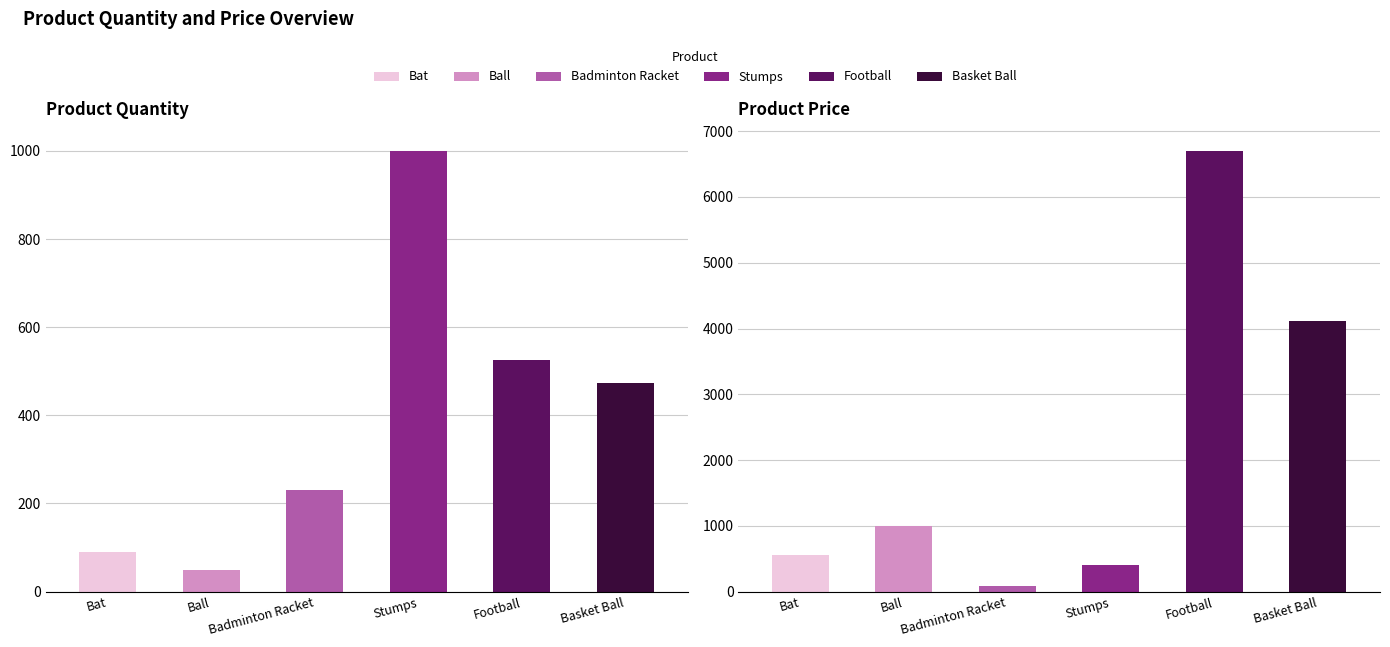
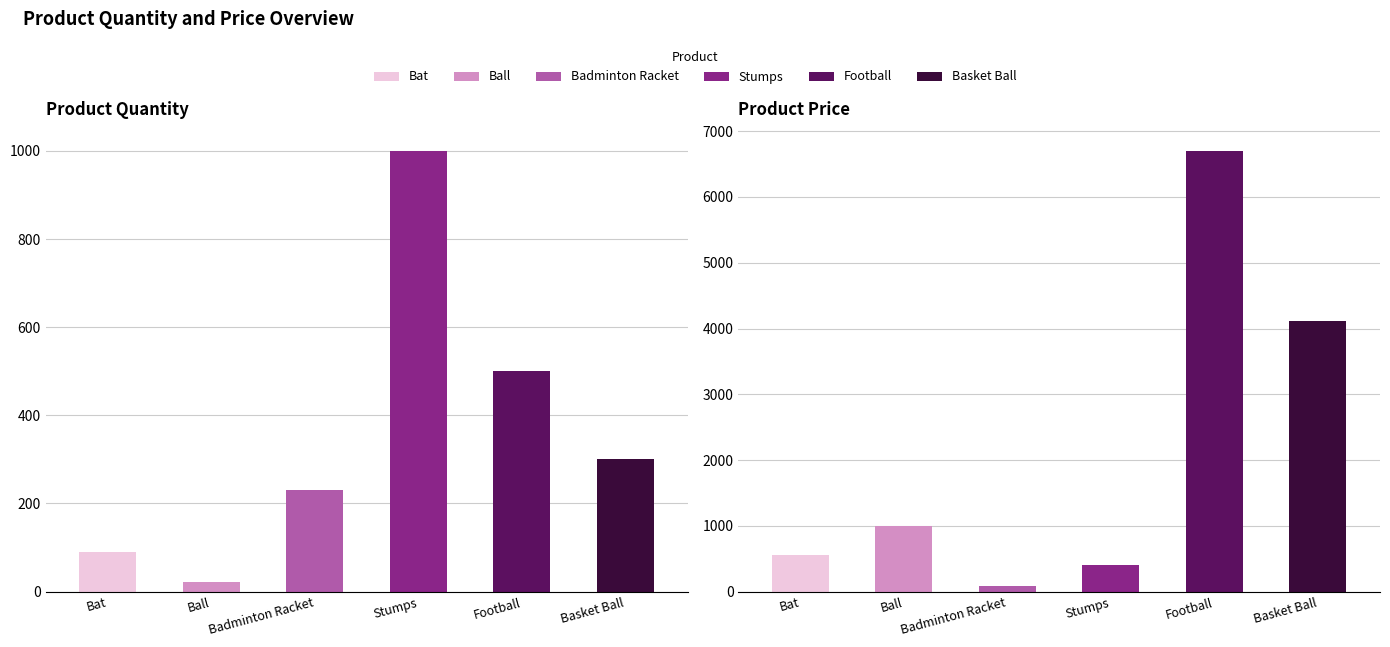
Product Quantity, Ball: 50 -> 20
Product Quantity, Football: 530 -> 500
Product Quantity, Basket Ball: 470 -> 300
